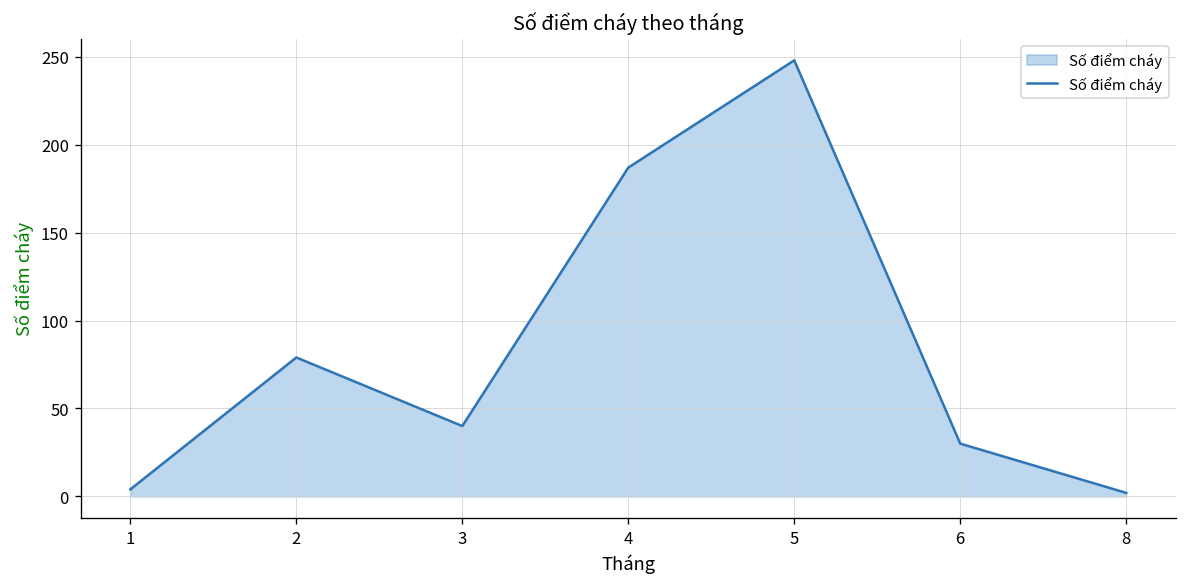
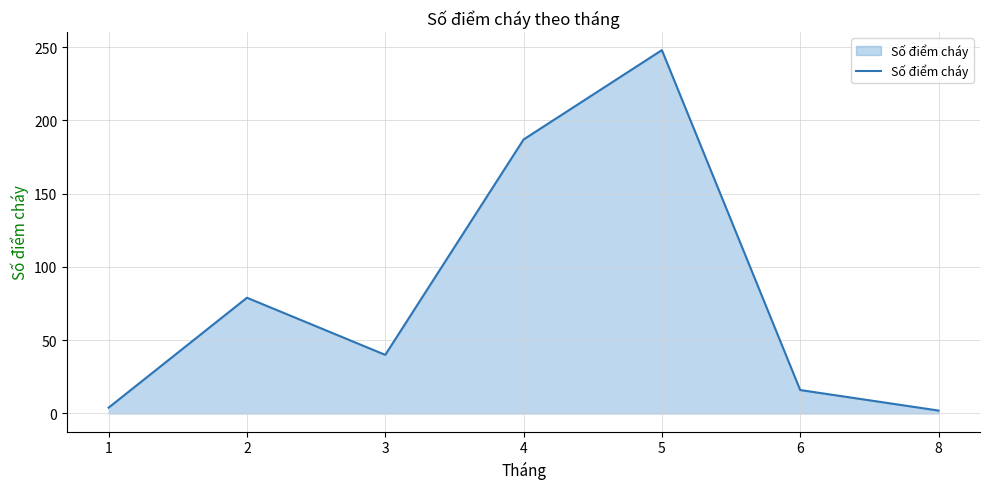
6: 30 -> 16
